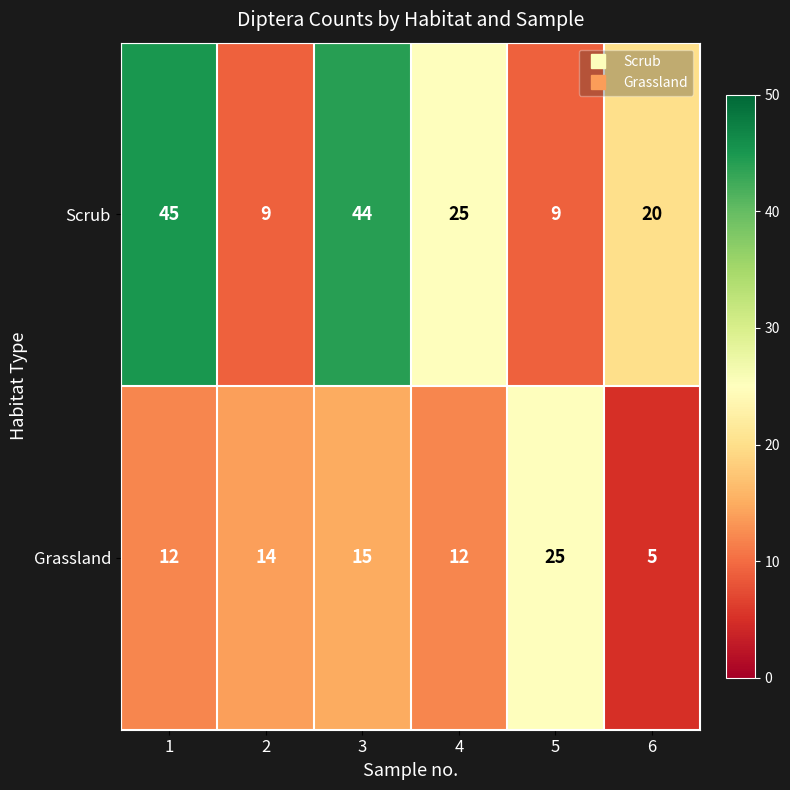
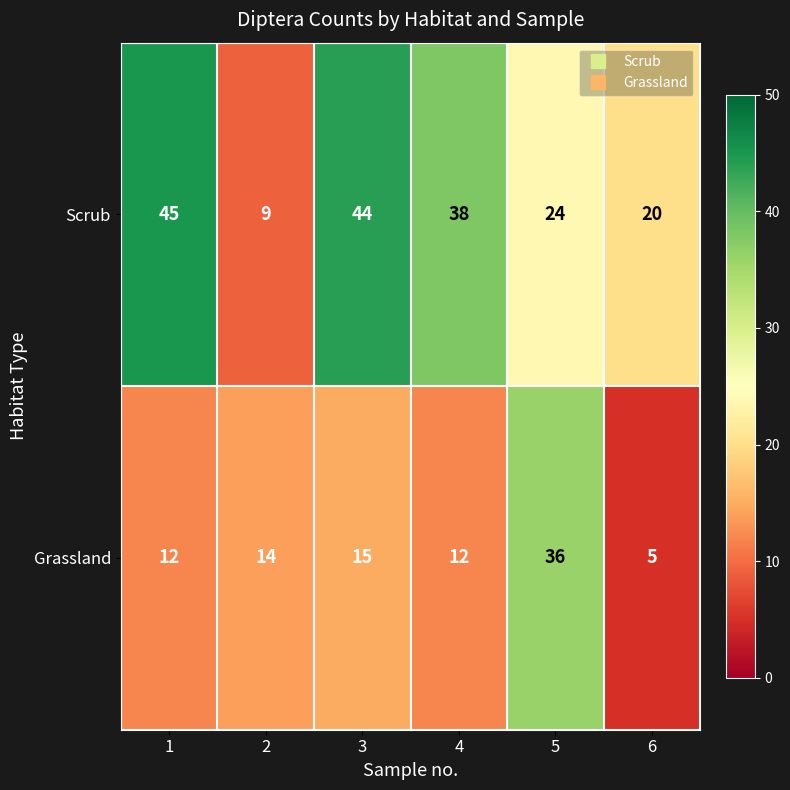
Scrub, 4: 25 -> 38
Scrub, 5: 9 -> 24
Grassland, 5: 25 -> 36
